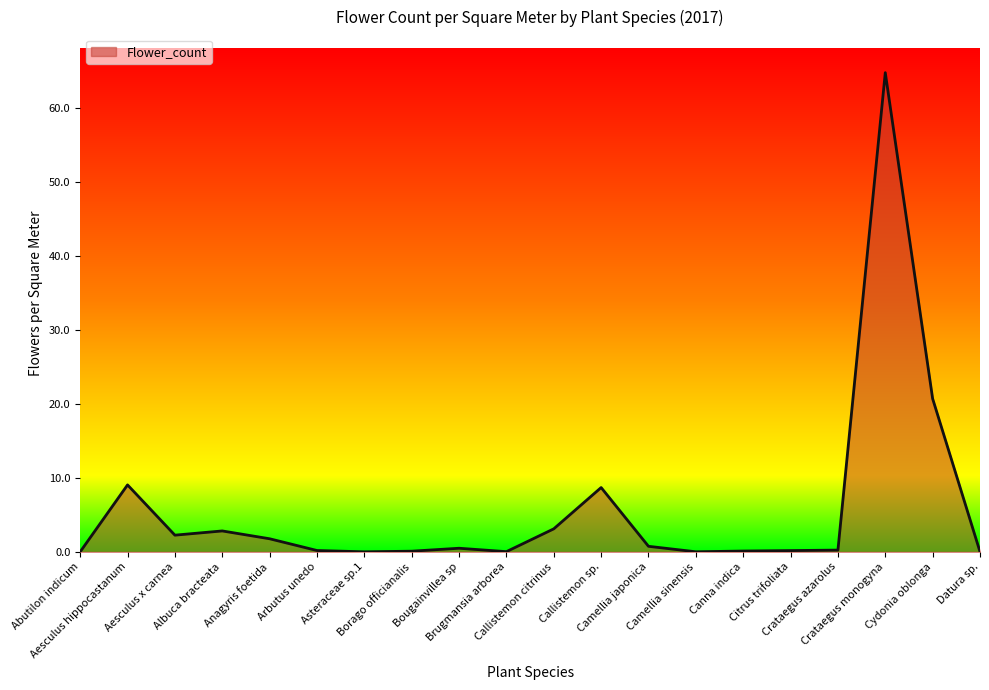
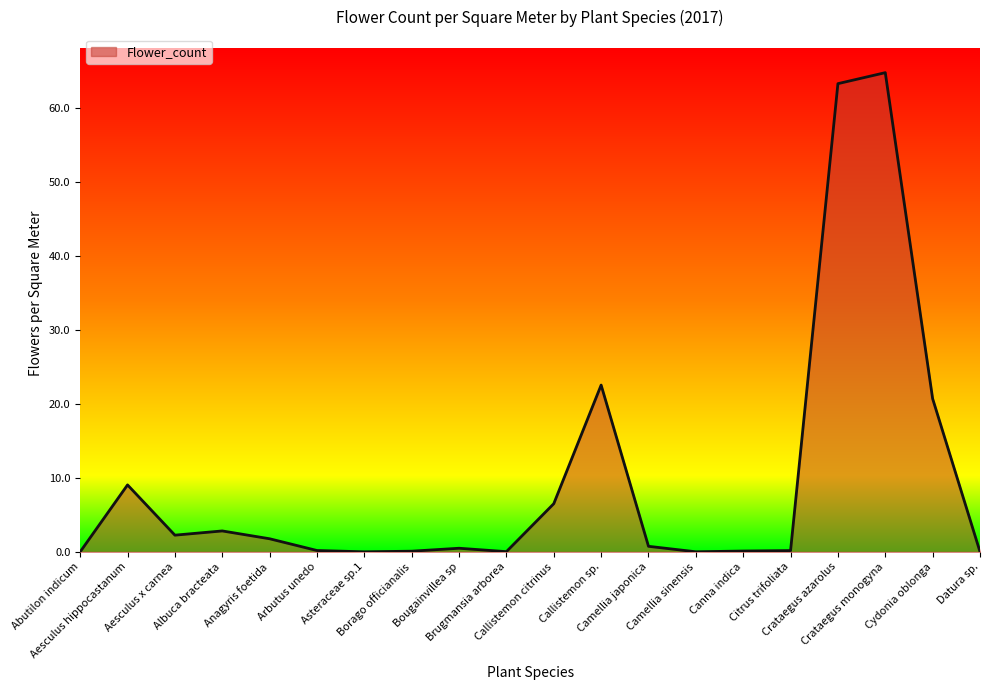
Callistemon citrinus: 3 -> 7
Callistemon sp.: 9 -> 23
Crataegus azarolus: 0 -> 63
